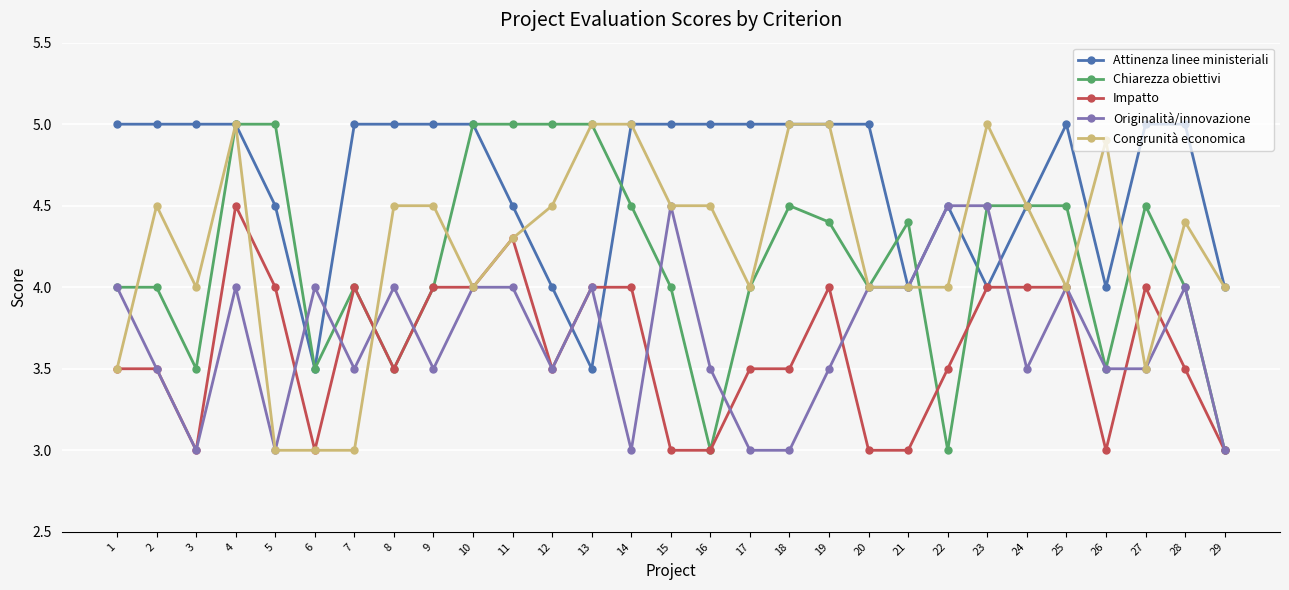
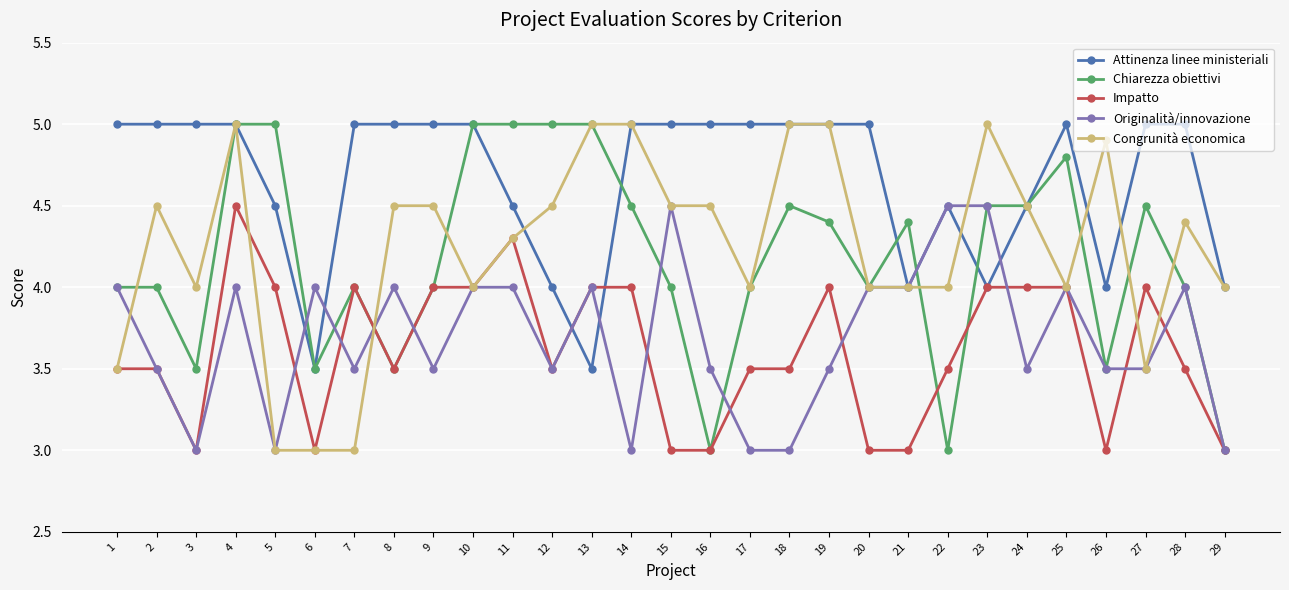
Chiarezza obiettivi, 25: 4.5 -> 4.8
